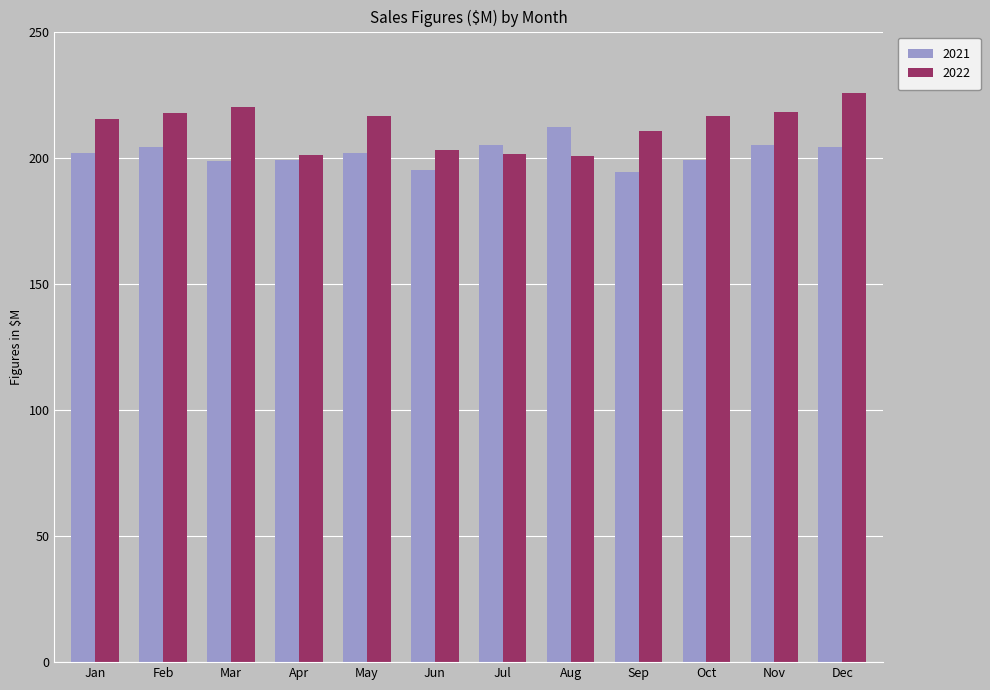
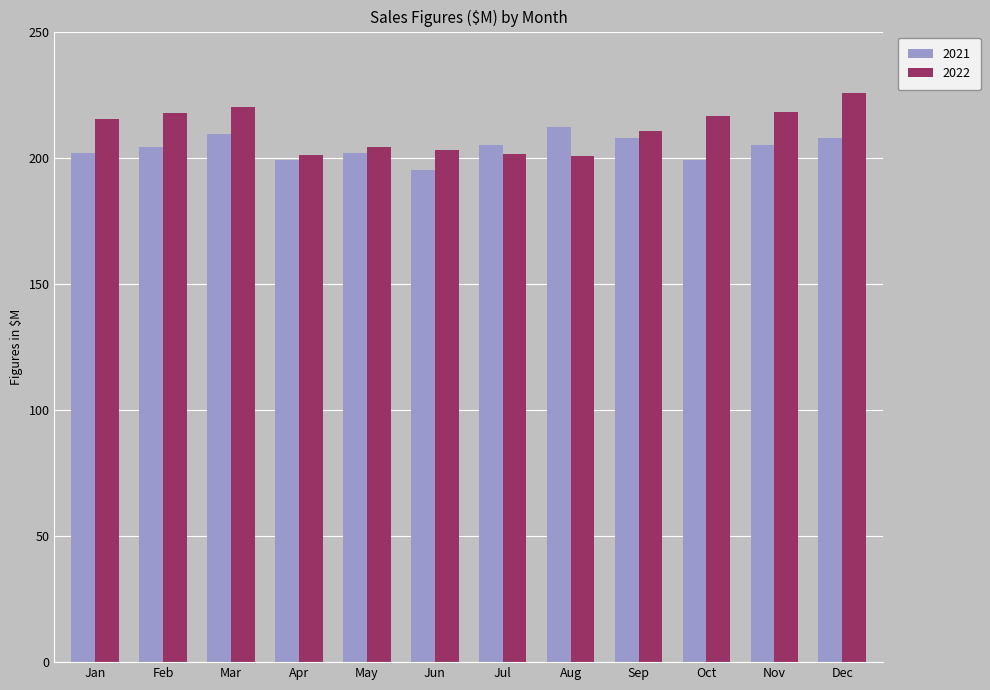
2021, Mar: 199 -> 209
2022, May: 217 -> 204
2021, Sep: 194 -> 208
2021, Dec: 204 -> 208
